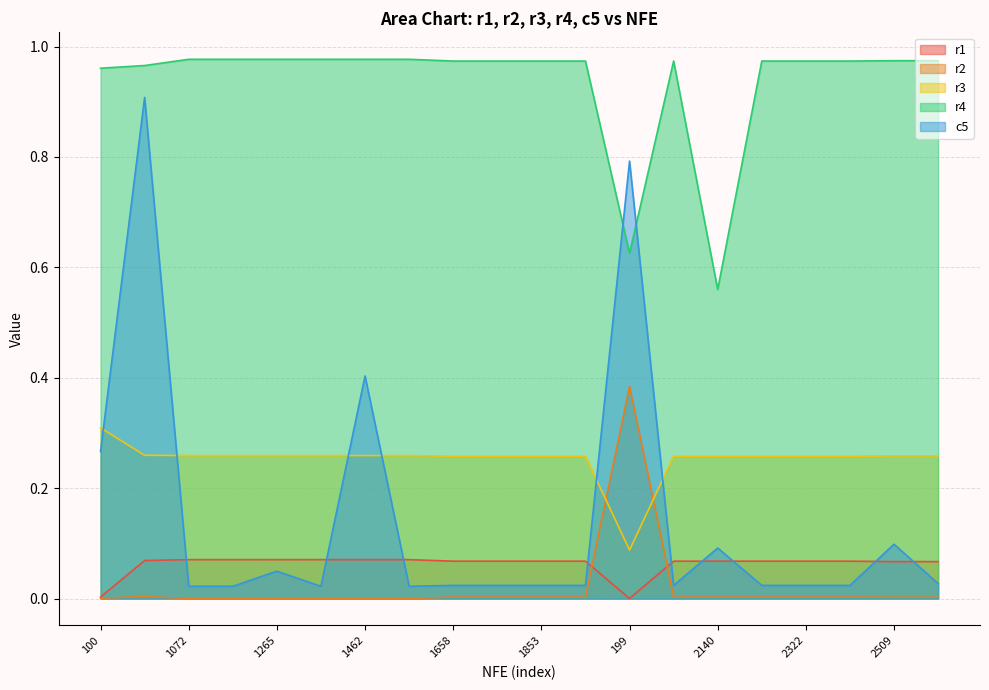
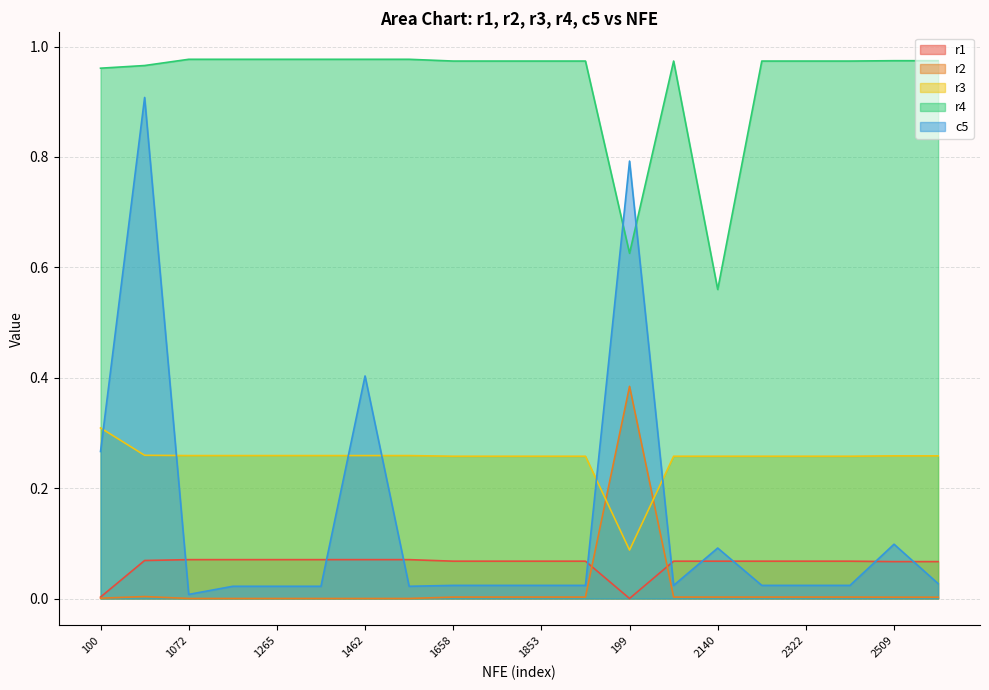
c5, 1072: 0.02 -> 0.01
c5, 1265: 0.05 -> 0.02
